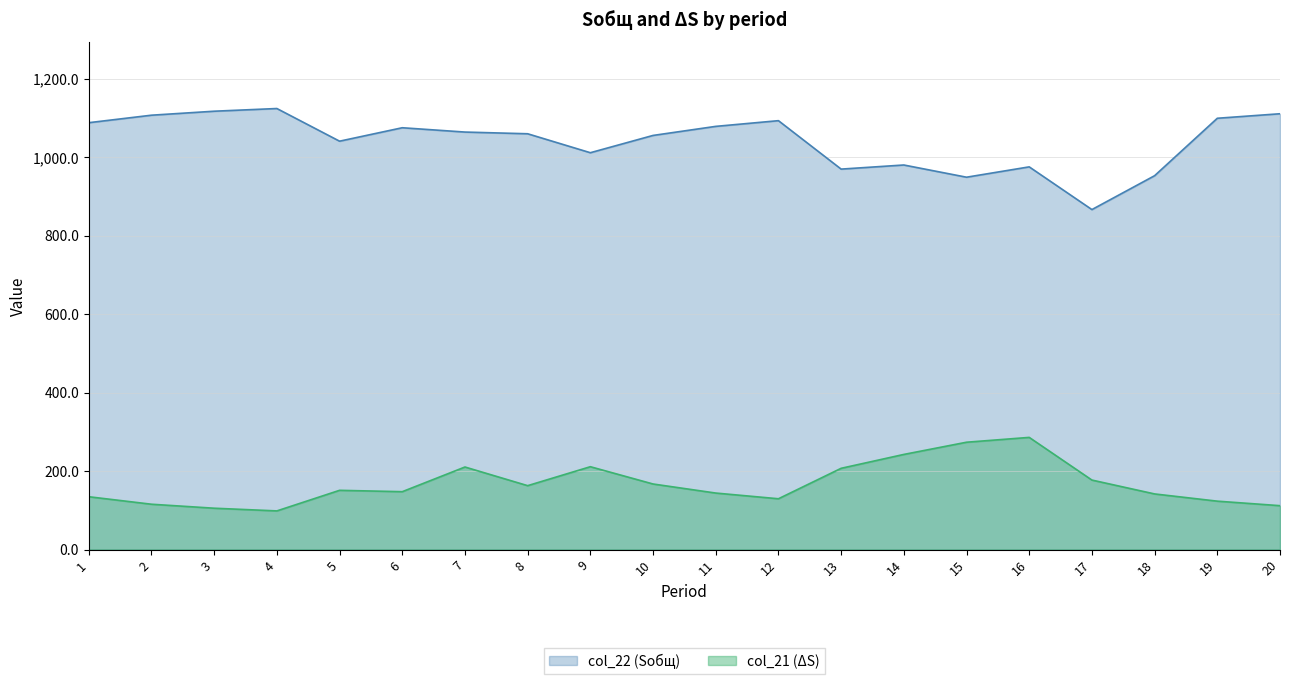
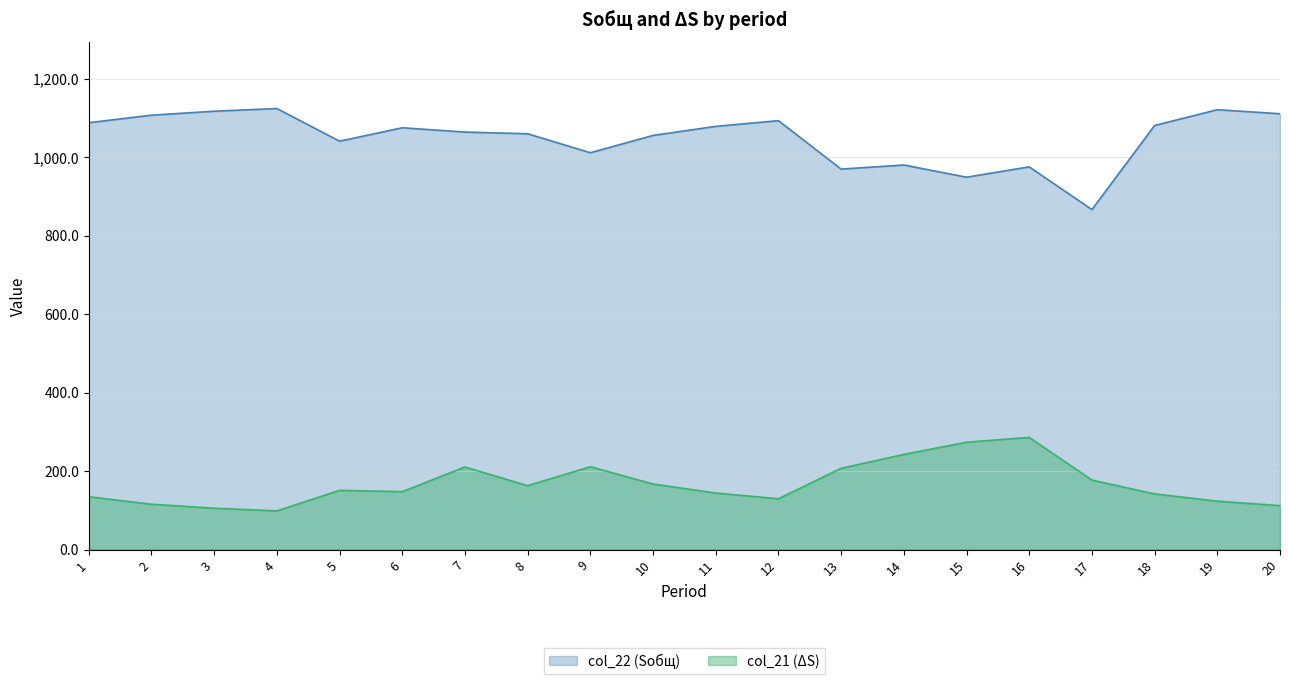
col_22 (Sобщ), 18: 950 -> 1,080
col_22 (Sобщ), 19: 1,100 -> 1,120
